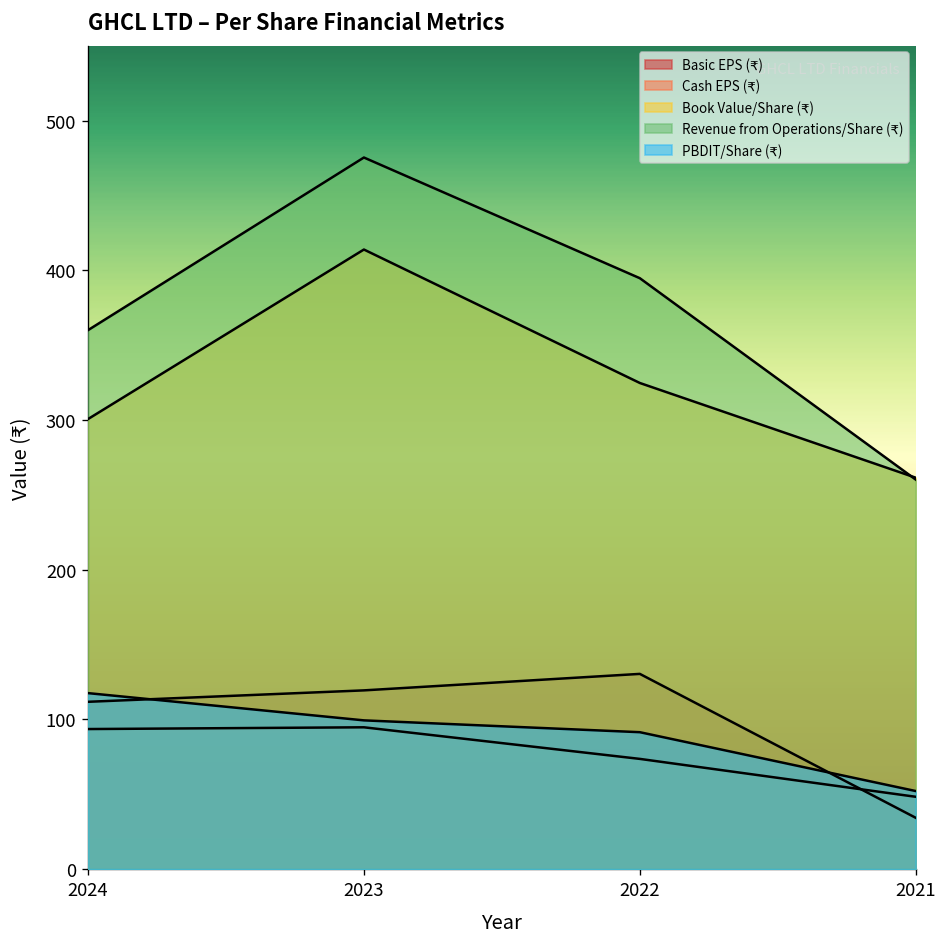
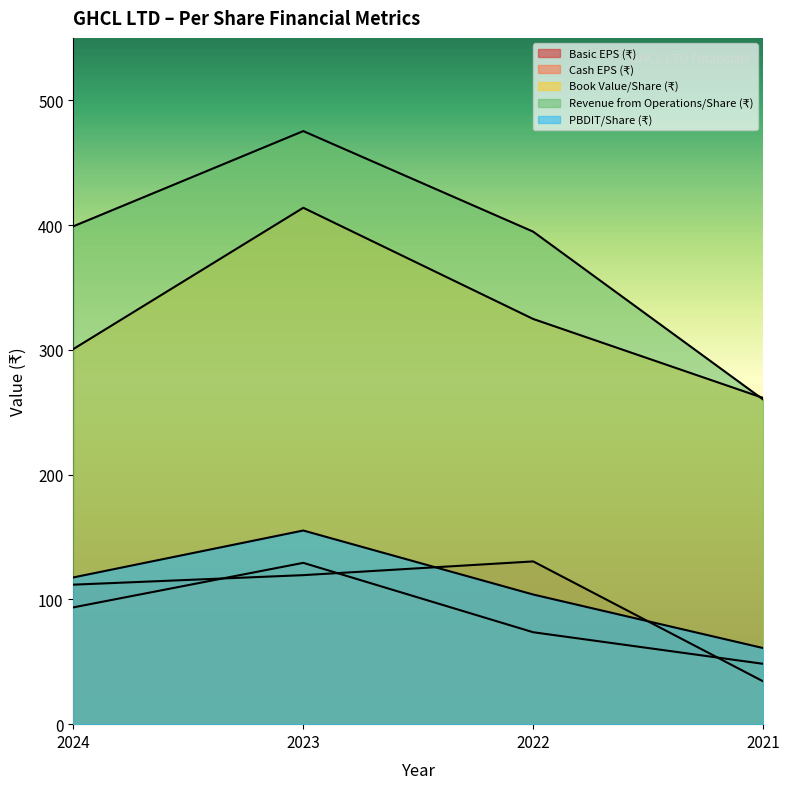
Revenue from Operations/Share (₹), 2024: 360 -> 399
Cash EPS (₹), 2023: 95 -> 129
PBDIT/Share (₹), 2023: 99 -> 155
PBDIT/Share (₹), 2022: 92 -> 104
PBDIT/Share (₹), 2021: 52 -> 61
